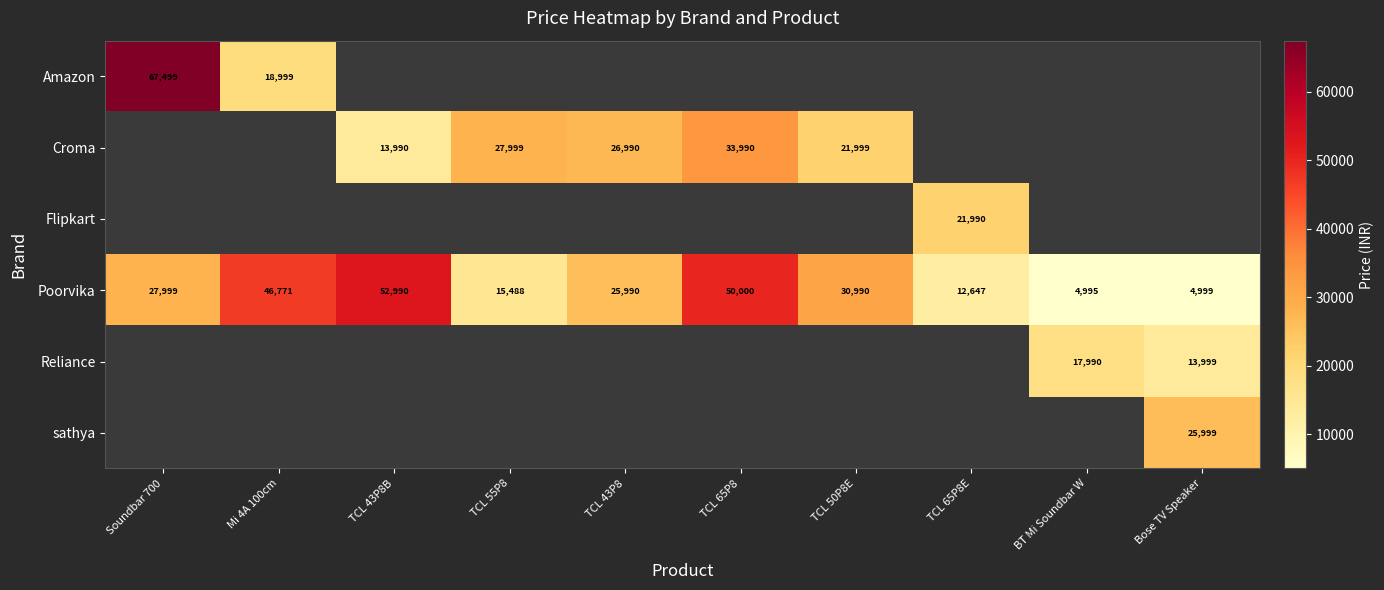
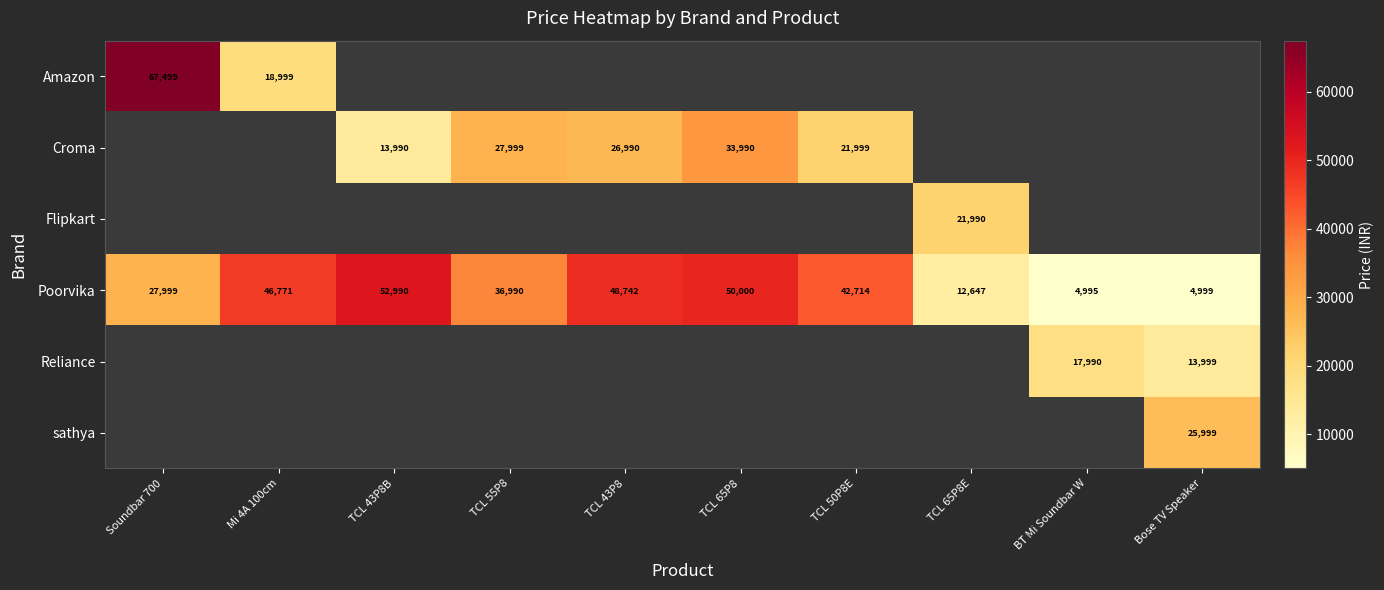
Poorvika, TCL 55P8: 15,488 -> 36,990
Poorvika, TCL 43P8: 25,990 -> 48,742
Poorvika, TCL 50P8E: 30,990 -> 42,714
